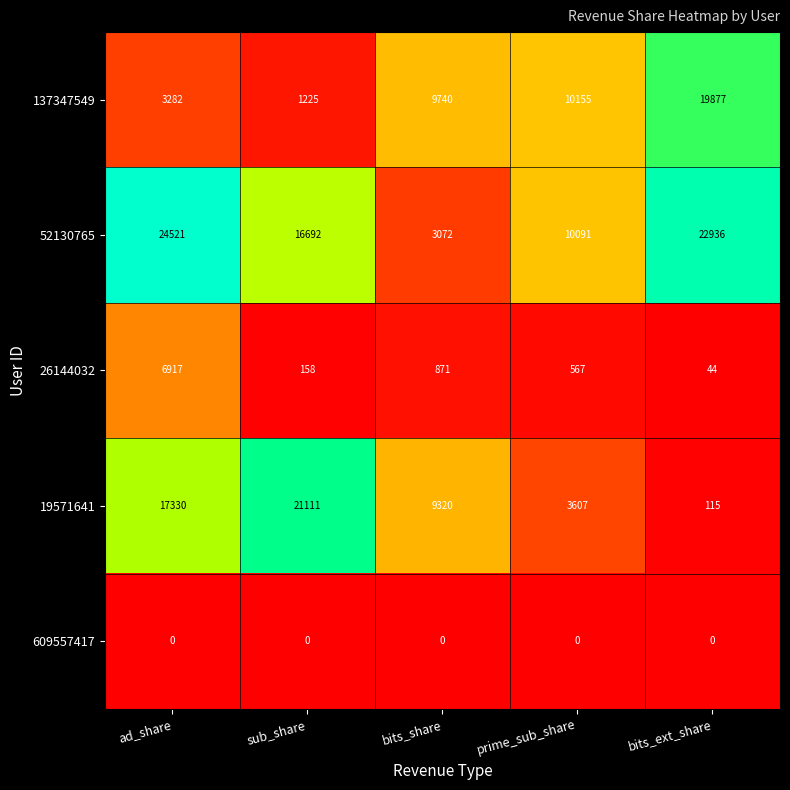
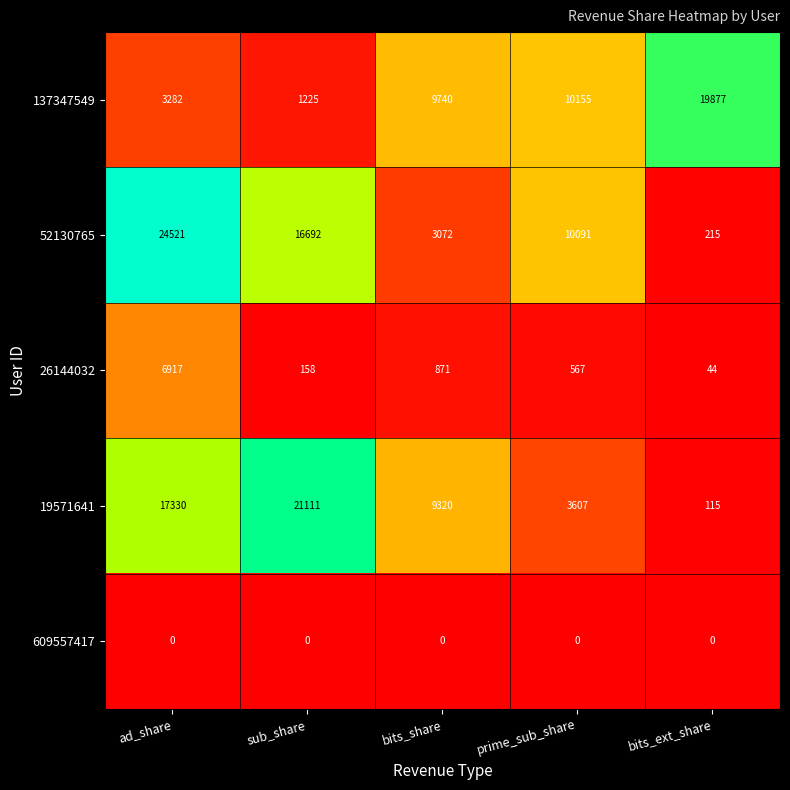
52130765, bits_ext_share: 22936 -> 215
